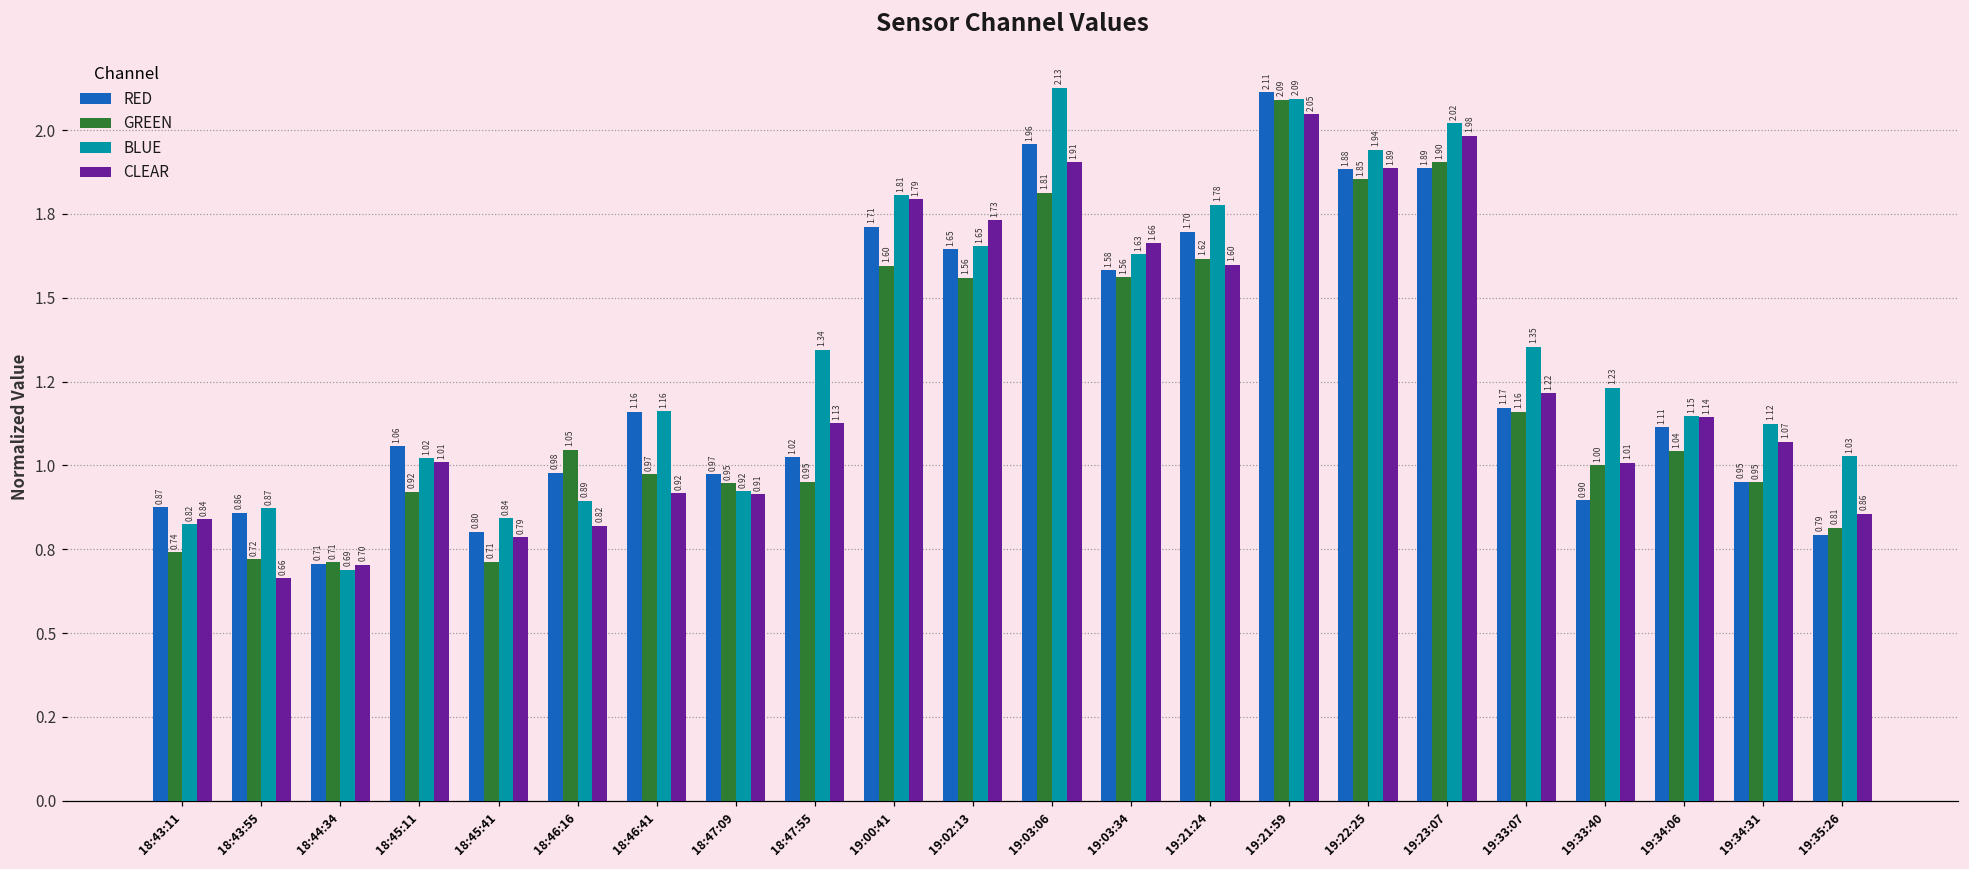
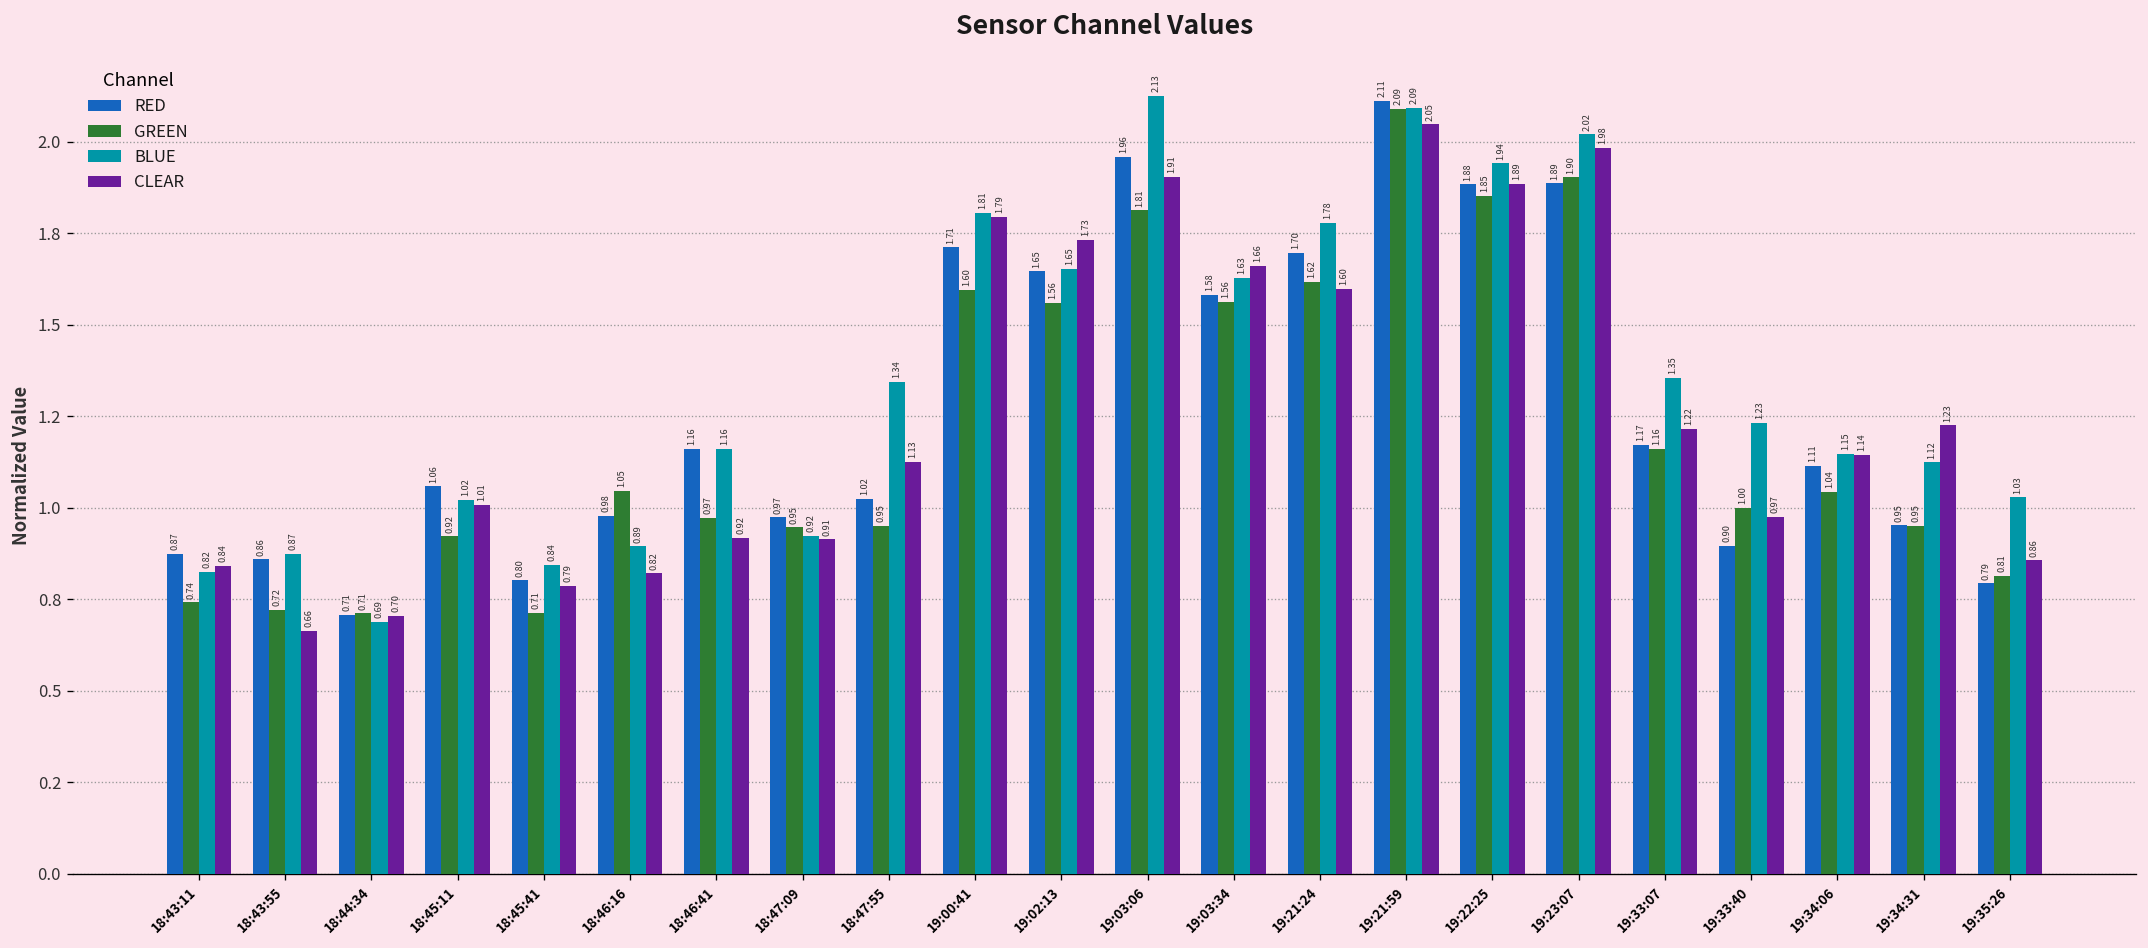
CLEAR, 19:33:40: 1.01 -> 0.97
CLEAR, 19:34:31: 1.07 -> 1.23
